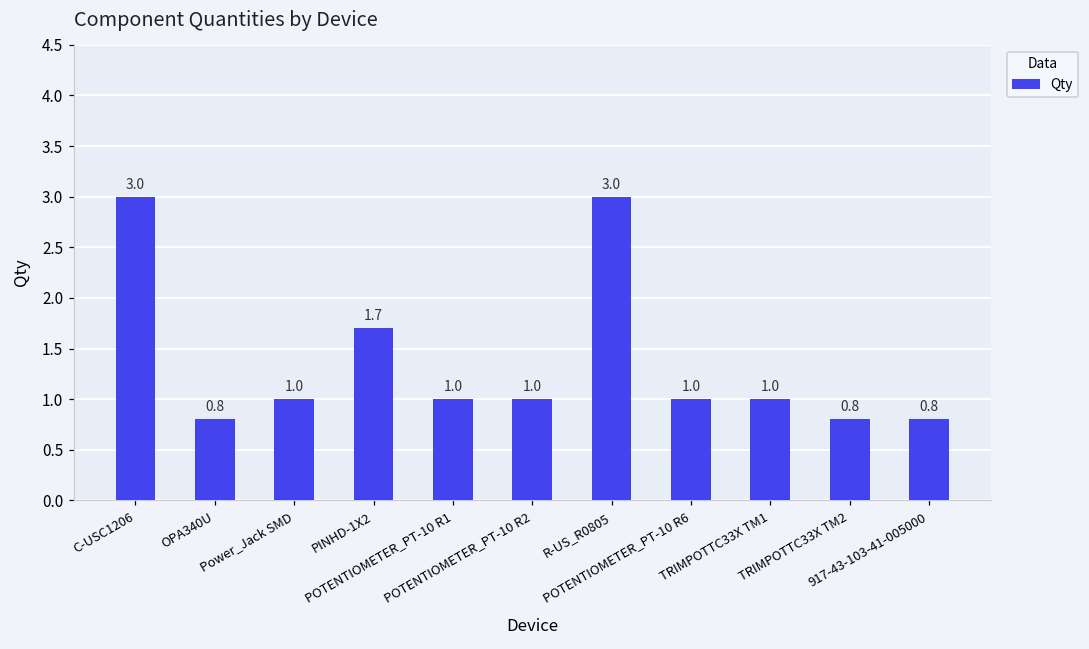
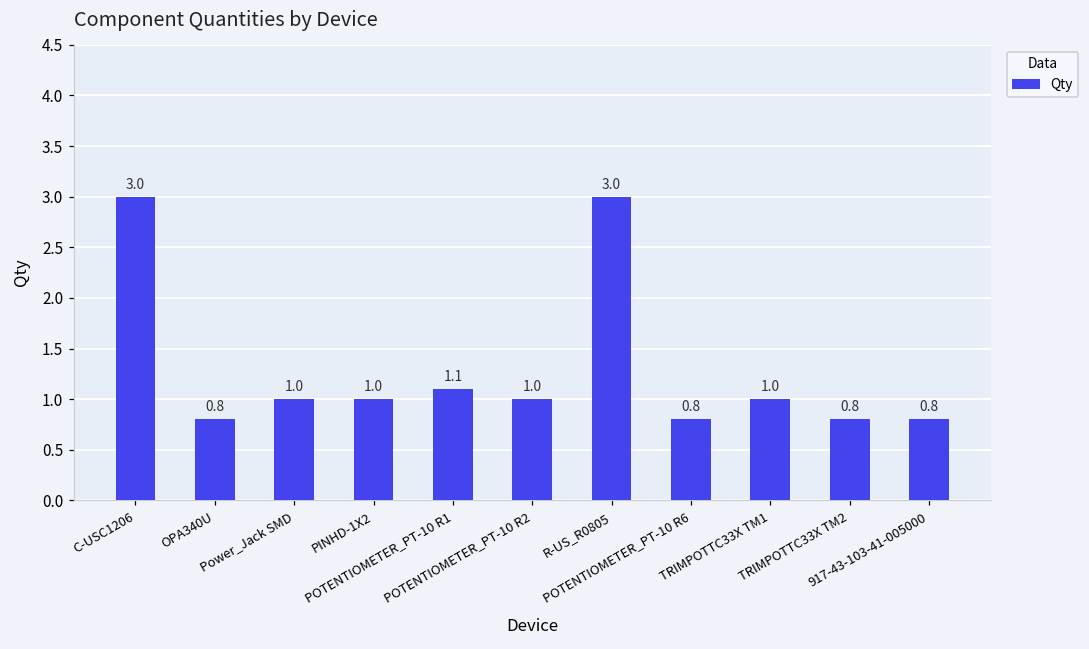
PINHD-1X2: 1.7 -> 1.0
POTENTIOMETER_PT-10 R1: 1.0 -> 1.1
POTENTIOMETER_PT-10 R6: 1.0 -> 0.8
